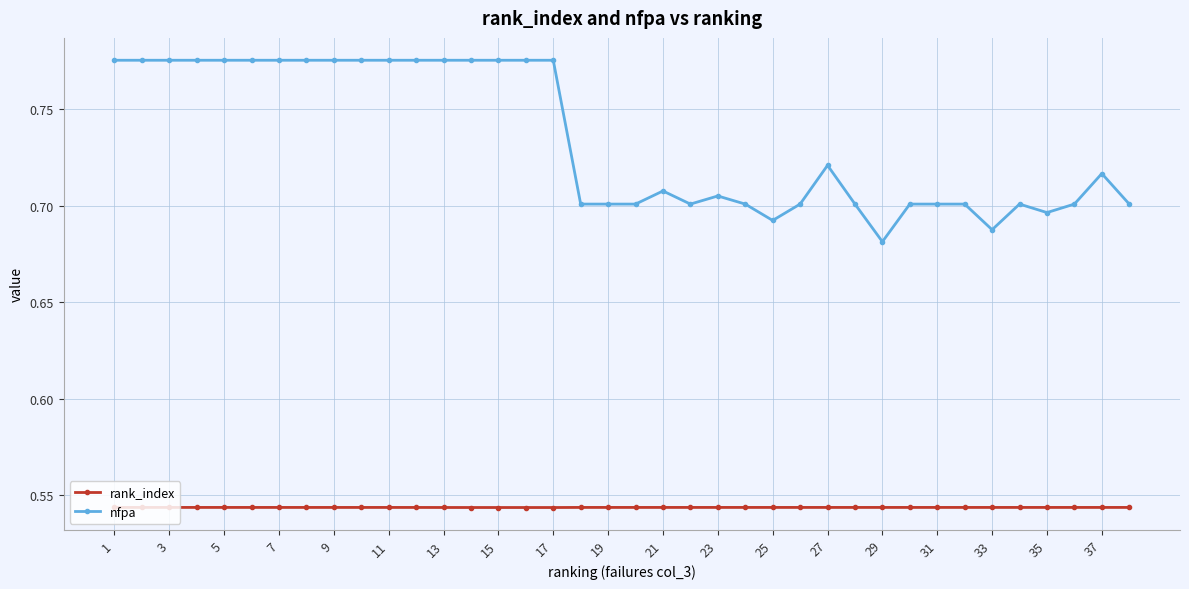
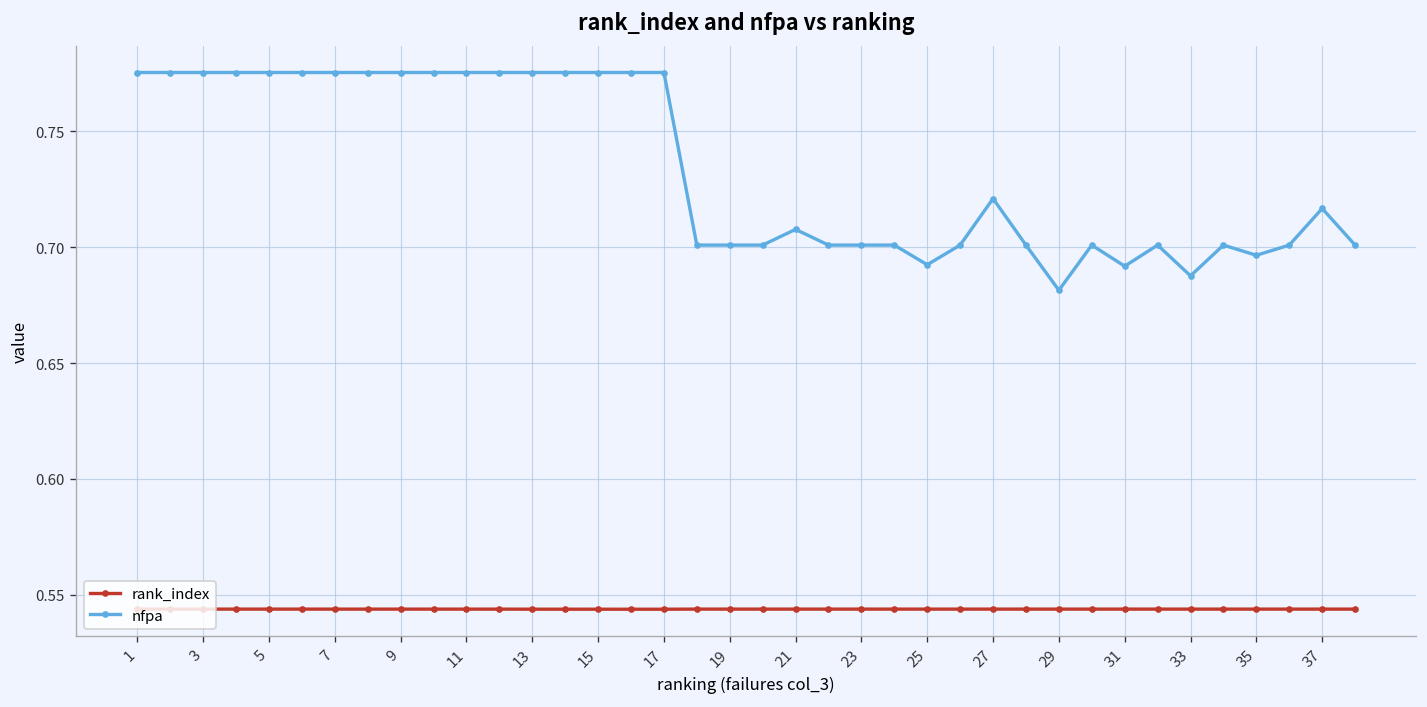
nfpa, 23: 0.705 -> 0.701
nfpa, 31: 0.701 -> 0.692
